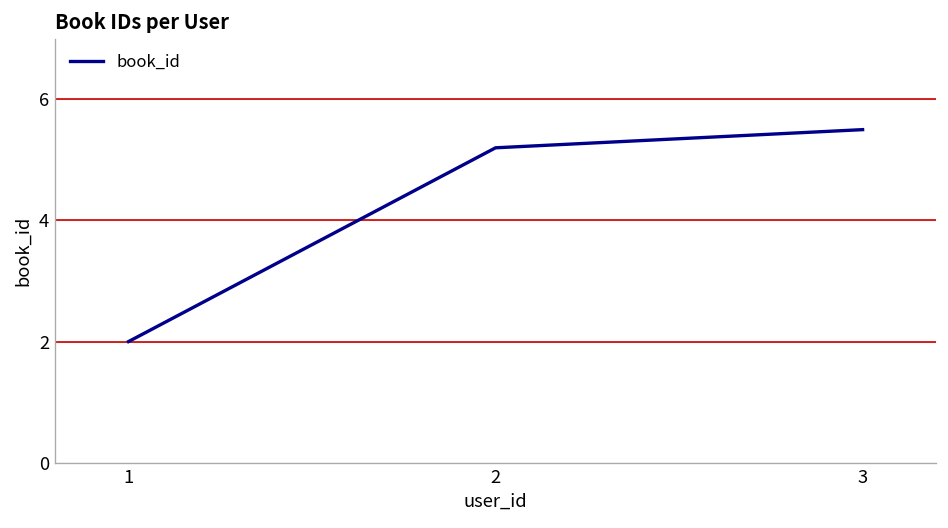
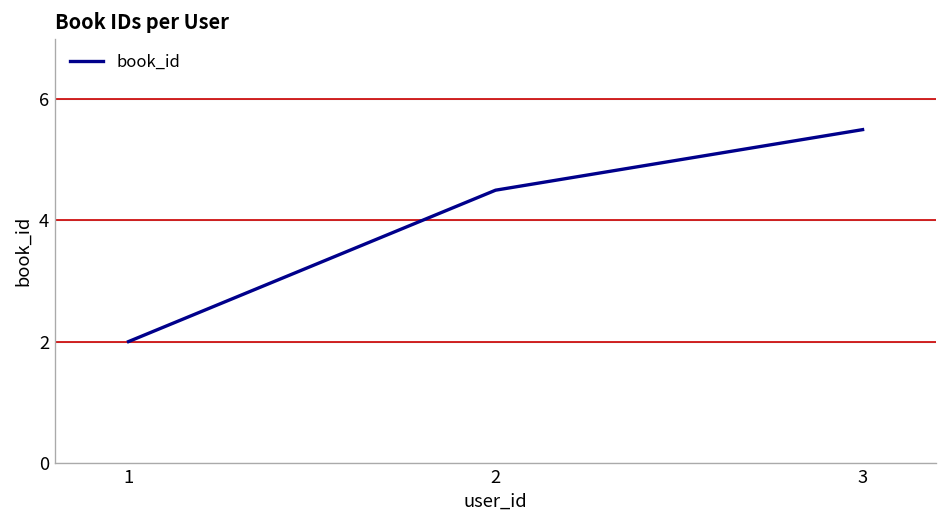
2: 5.2 -> 4.5
